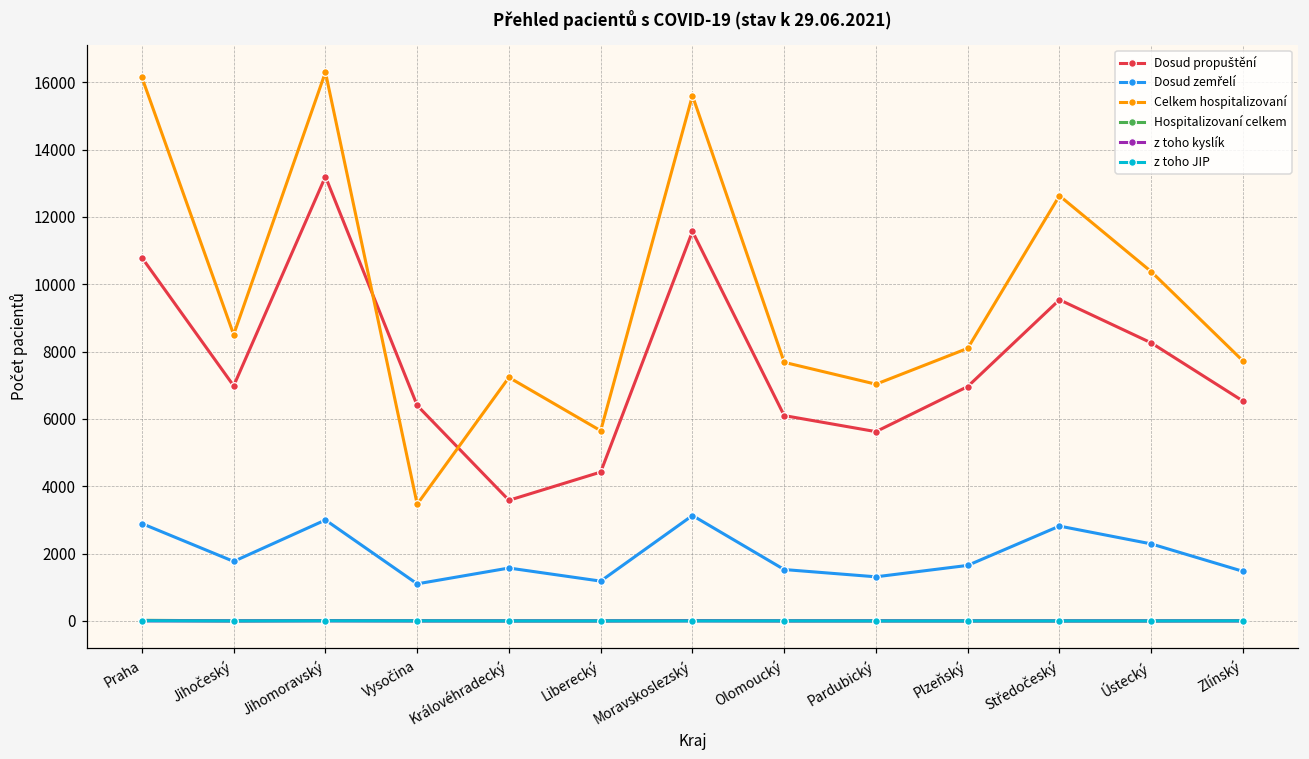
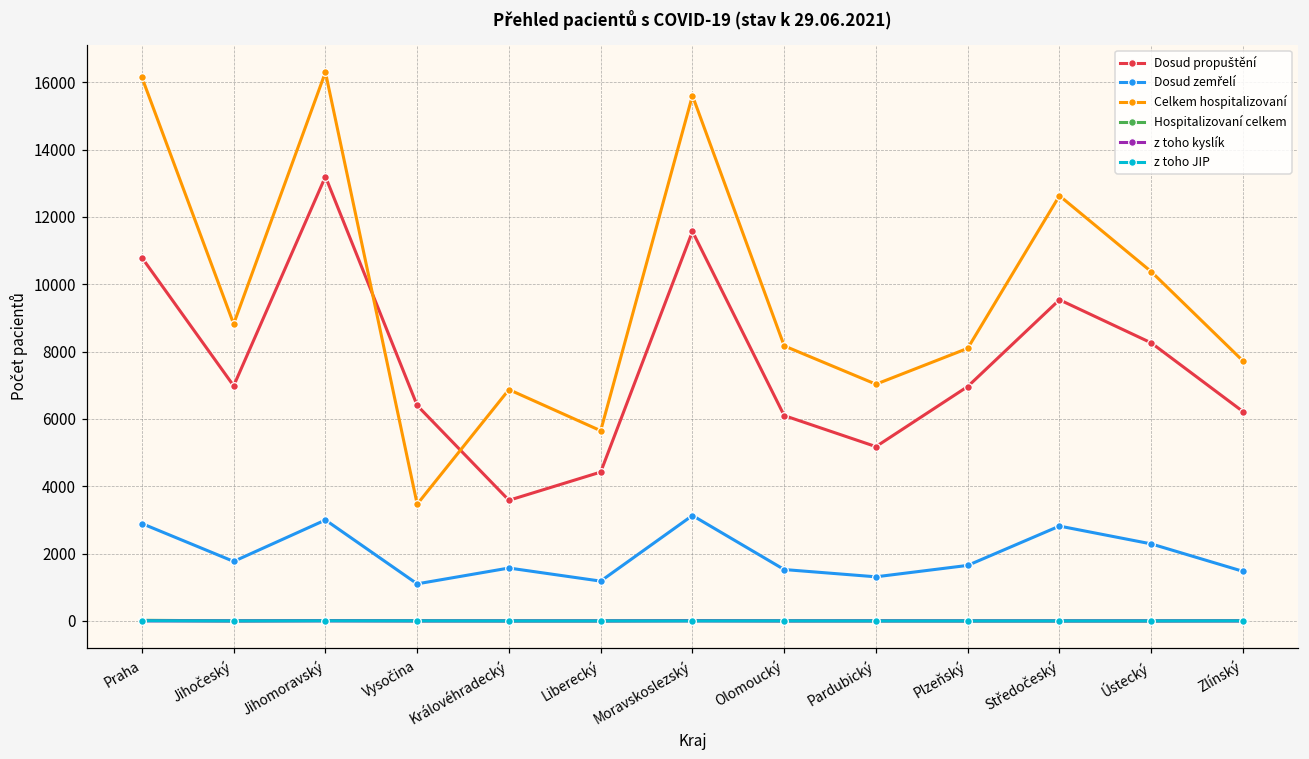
Celkem hospitalizovaní, Jihočeský: 8500 -> 8800
Celkem hospitalizovaní, Královéhradecký: 7200 -> 6900
Celkem hospitalizovaní, Olomoucký: 7700 -> 8200
Dosud propuštění, Pardubický: 5600 -> 5200
Dosud propuštění, Zlínský: 6500 -> 6200
